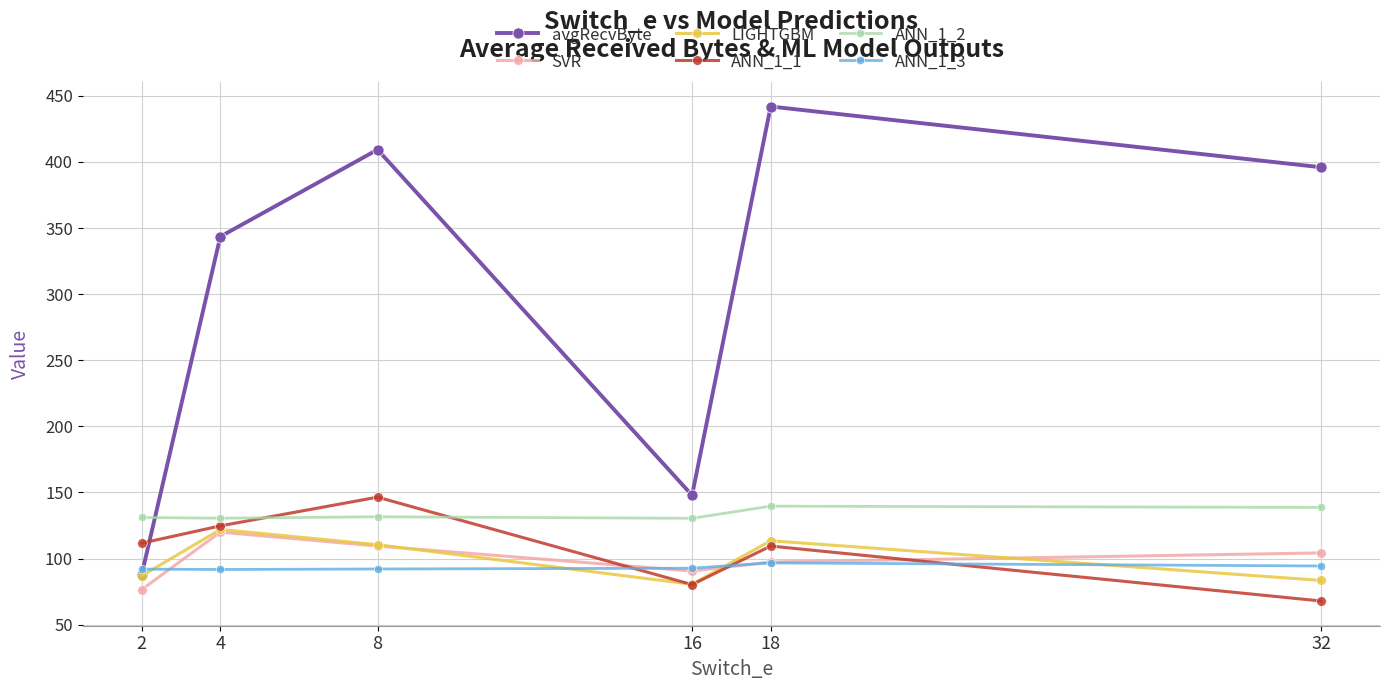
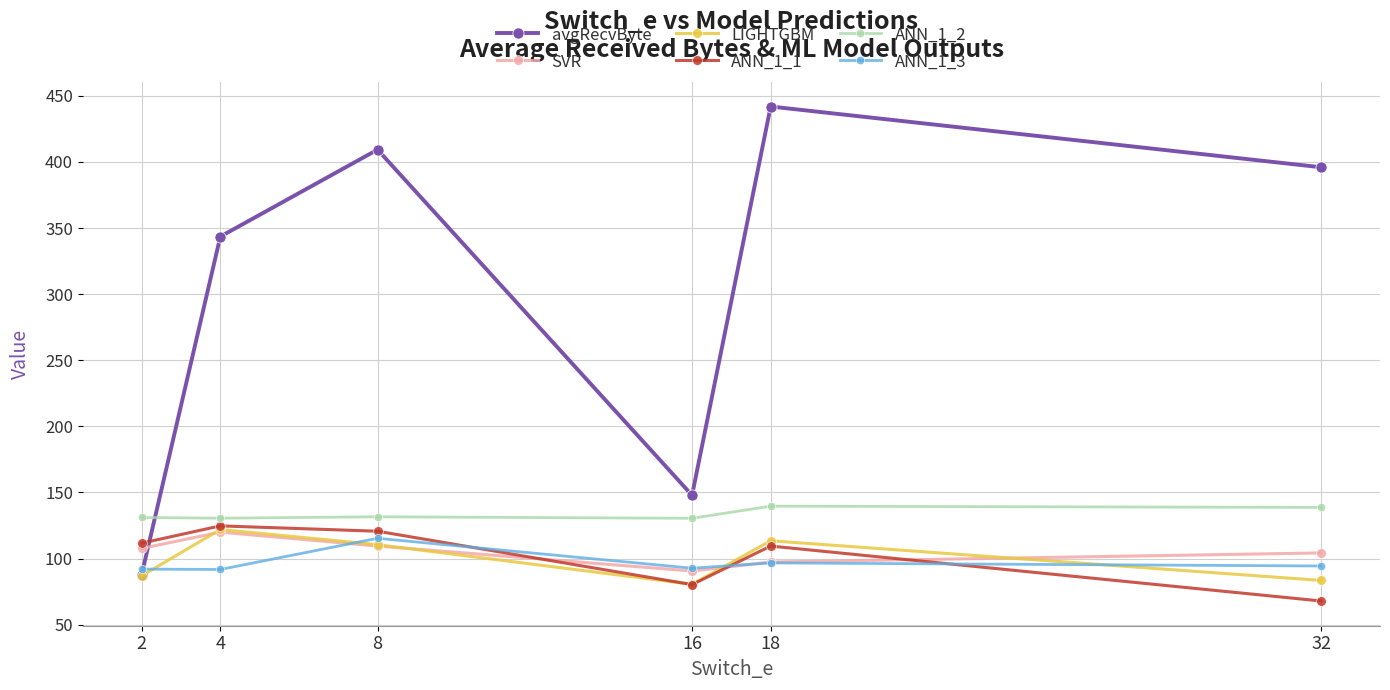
SVR, 2: 77 -> 108
ANN_1_1, 8: 146 -> 121
ANN_1_3, 8: 92 -> 115
